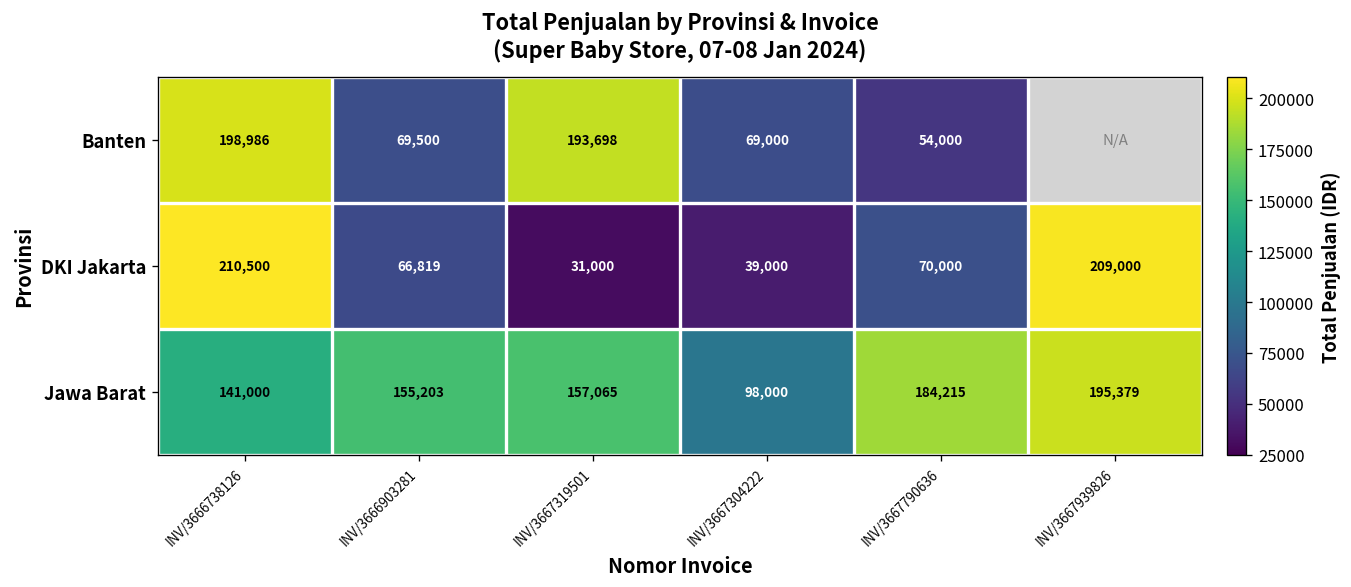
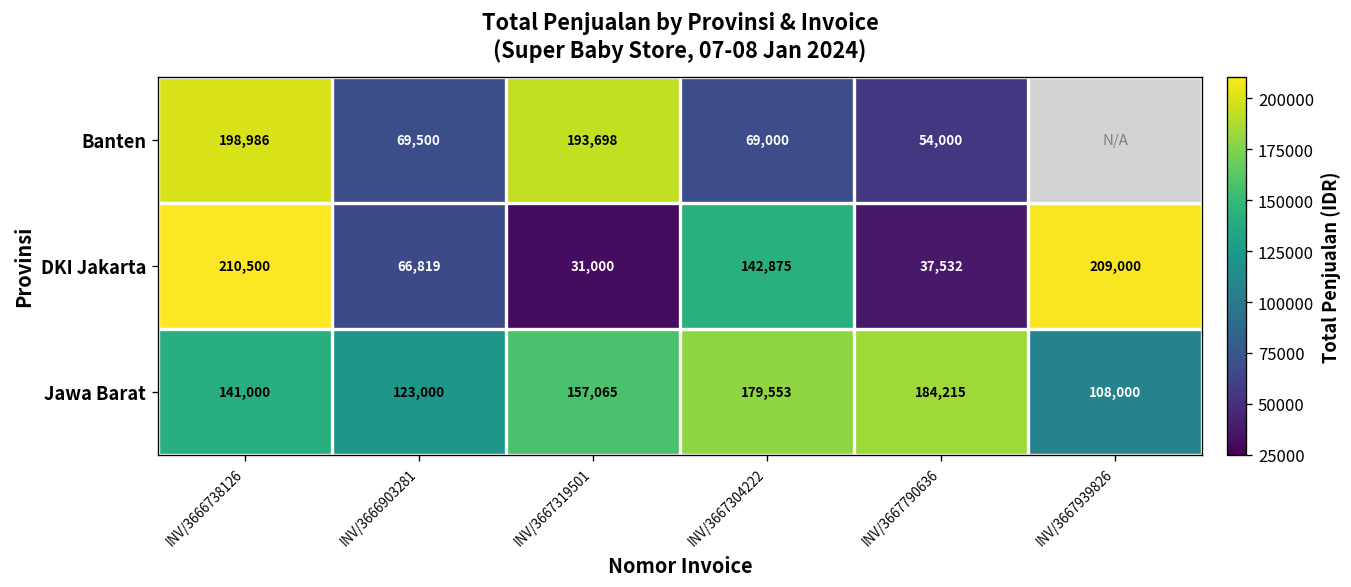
DKI Jakarta, INV/3667304222: 39,000 -> 142,875
DKI Jakarta, INV/3667790636: 70,000 -> 37,532
Jawa Barat, INV/3666903281: 155,203 -> 123,000
Jawa Barat, INV/3667304222: 98,000 -> 179,553
Jawa Barat, INV/3667939826: 195,379 -> 108,000
